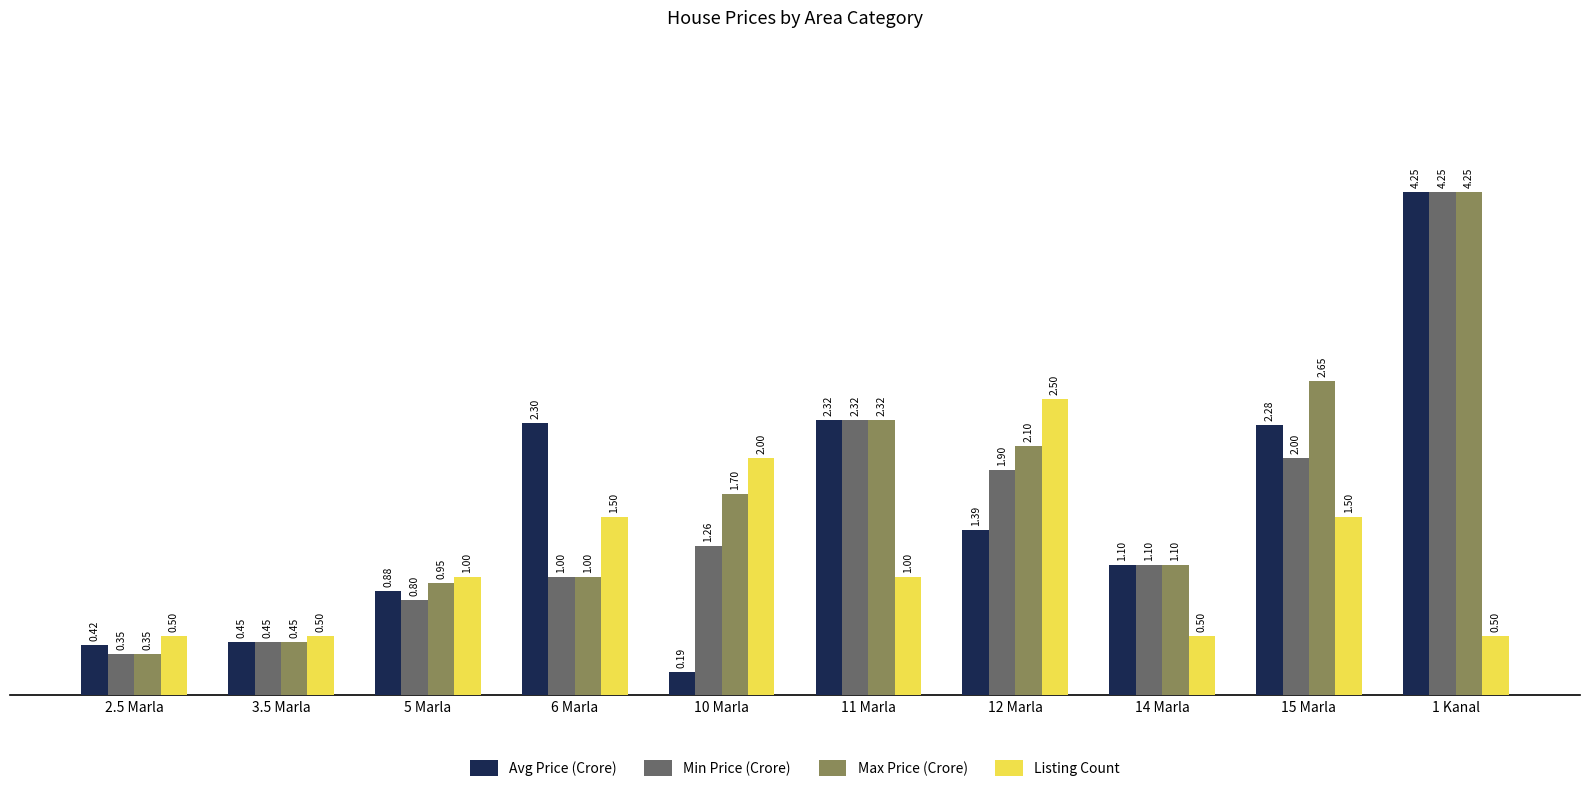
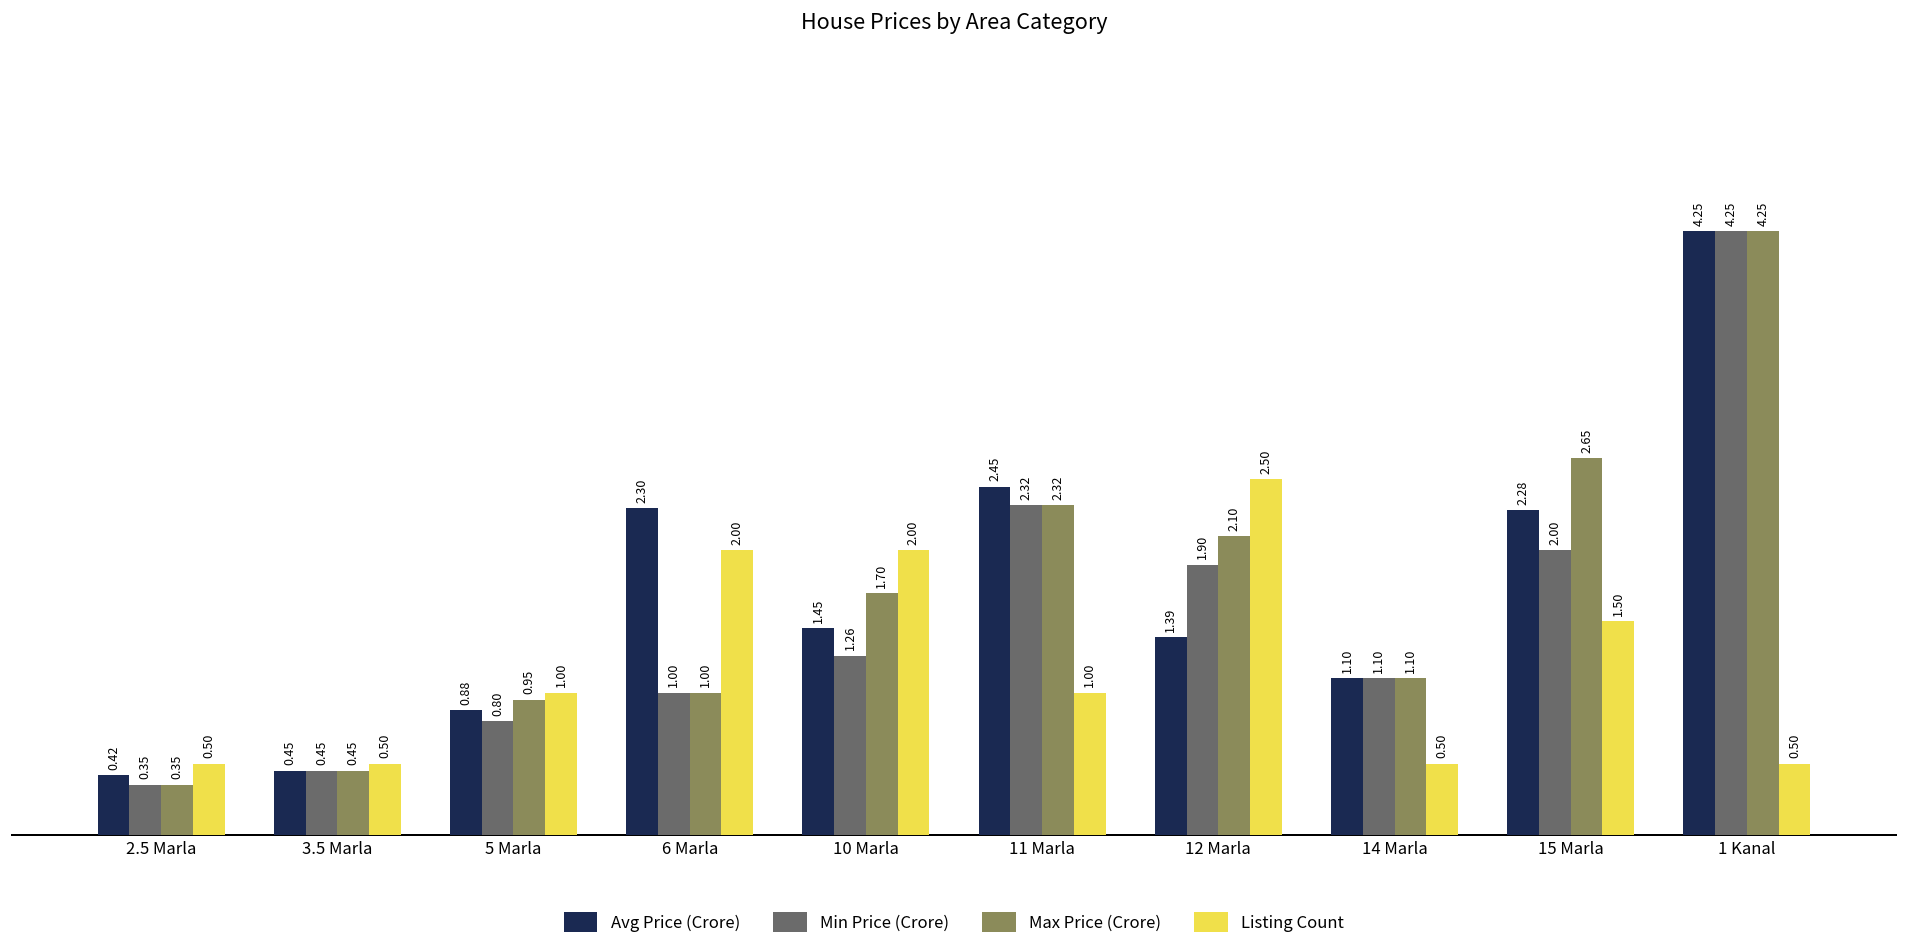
Listing Count, 6 Marla: 1.50 -> 2.00
Avg Price (Crore), 10 Marla: 0.19 -> 1.45
Avg Price (Crore), 11 Marla: 2.32 -> 2.45
